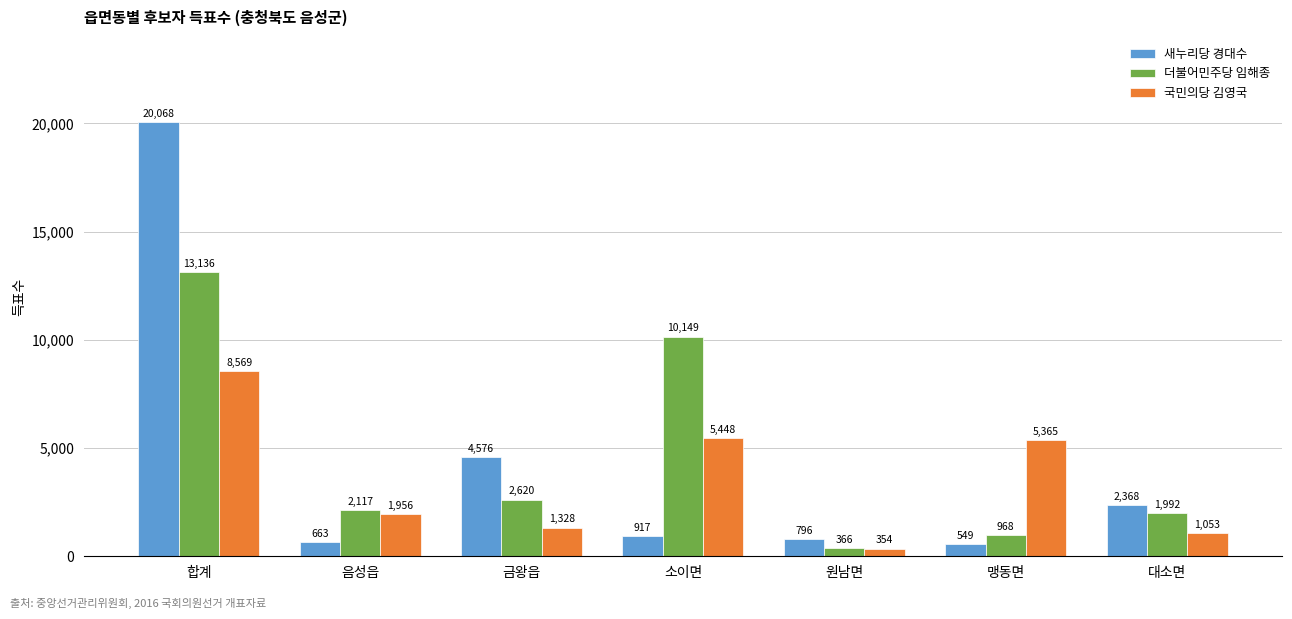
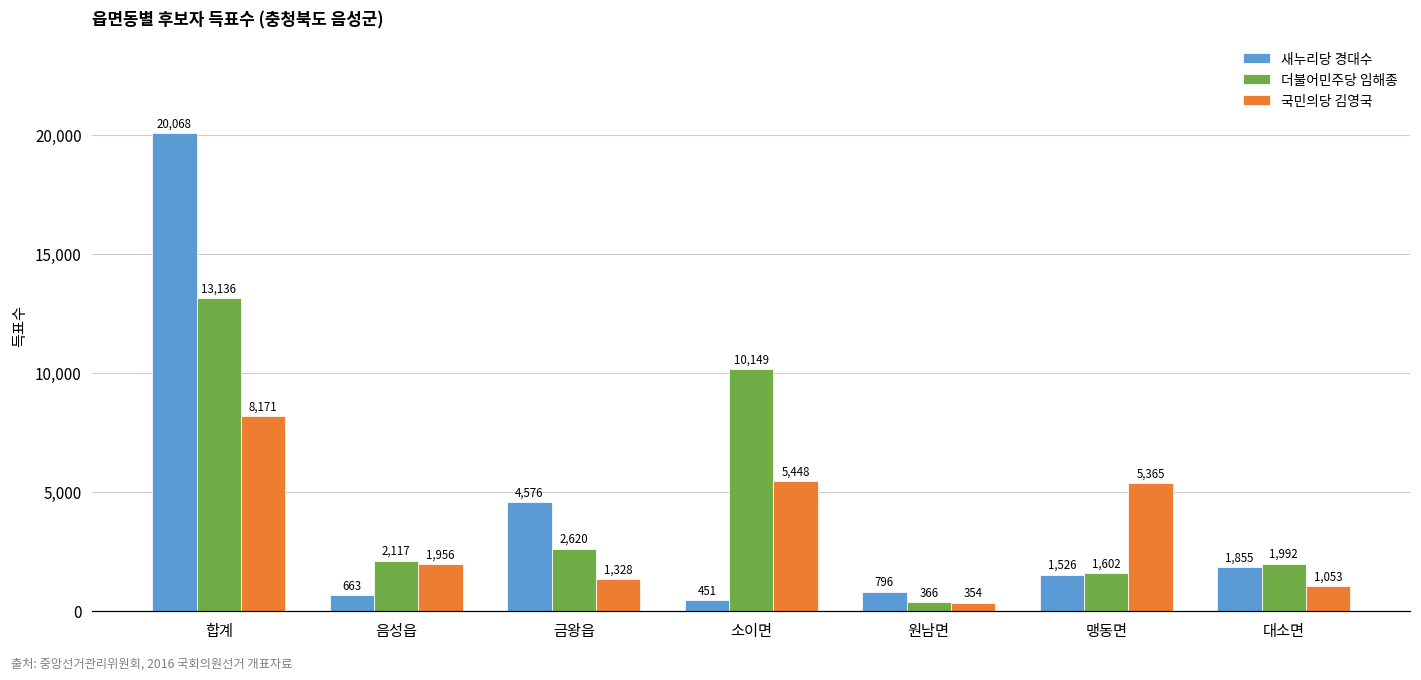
국민의당 김영국, 합계: 8,569 -> 8,171
새누리당 경대수, 소이면: 917 -> 451
새누리당 경대수, 맹동면: 549 -> 1,526
더불어민주당 임해종, 맹동면: 968 -> 1,602
새누리당 경대수, 대소면: 2,368 -> 1,855
